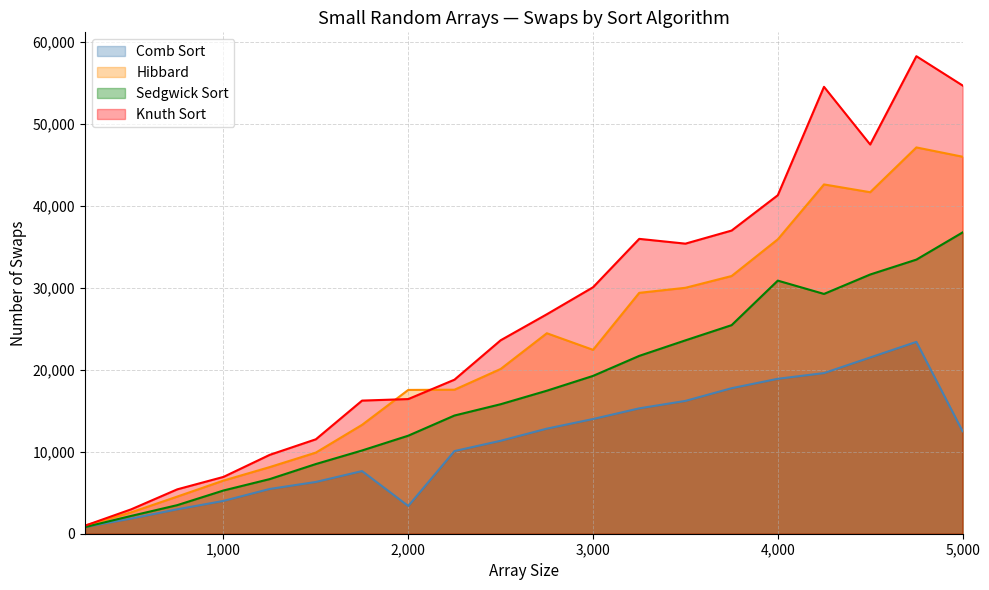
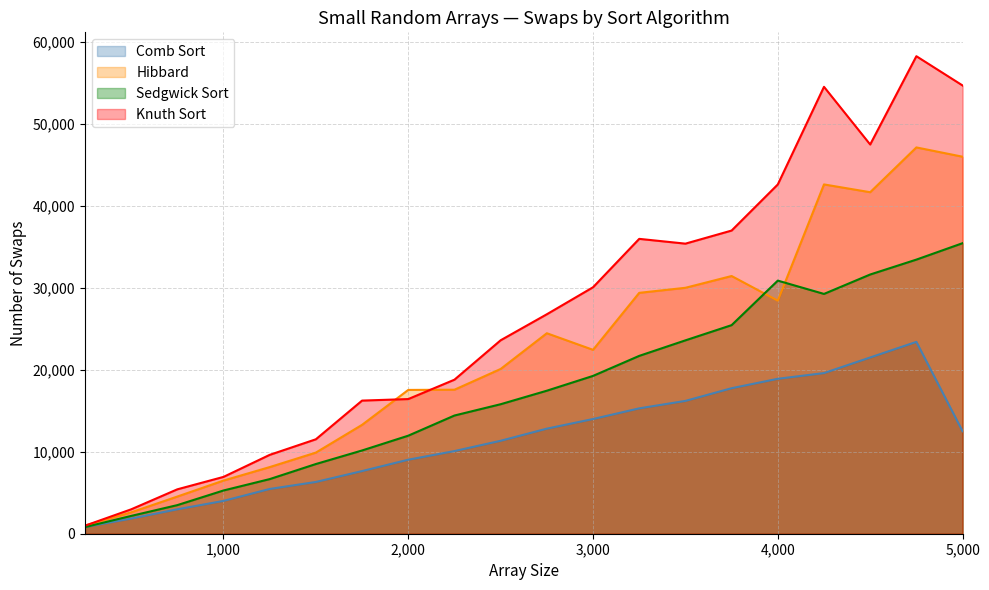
Comb Sort, 2,000: 3,000 -> 9,000
Hibbard, 4,000: 36,000 -> 28,000
Knuth Sort, 4,000: 41,000 -> 43,000
Sedgwick Sort, 5,000: 37,000 -> 35,000
